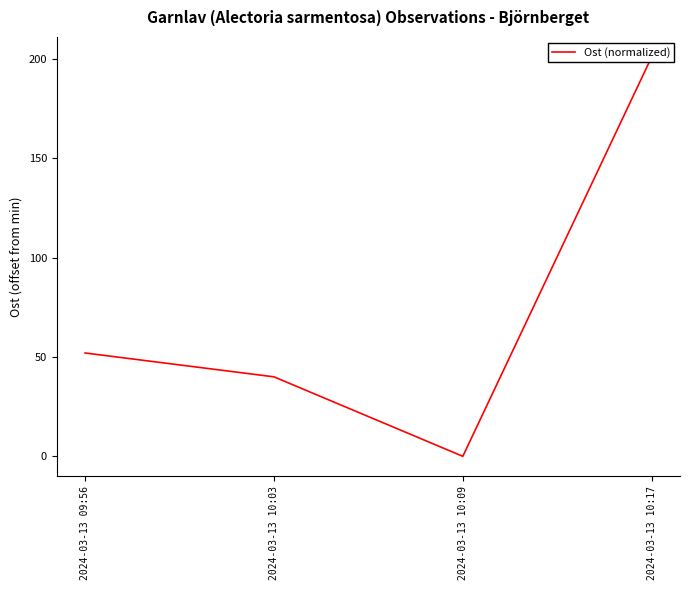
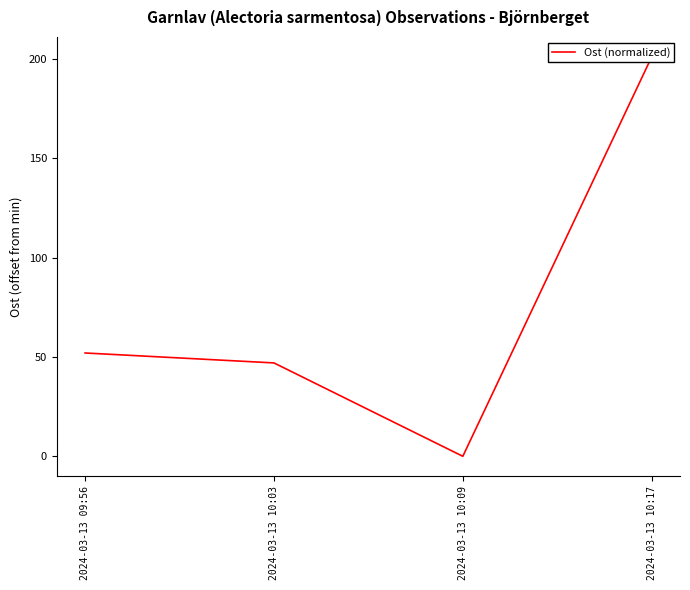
2024-03-13 10:03: 40 -> 47
